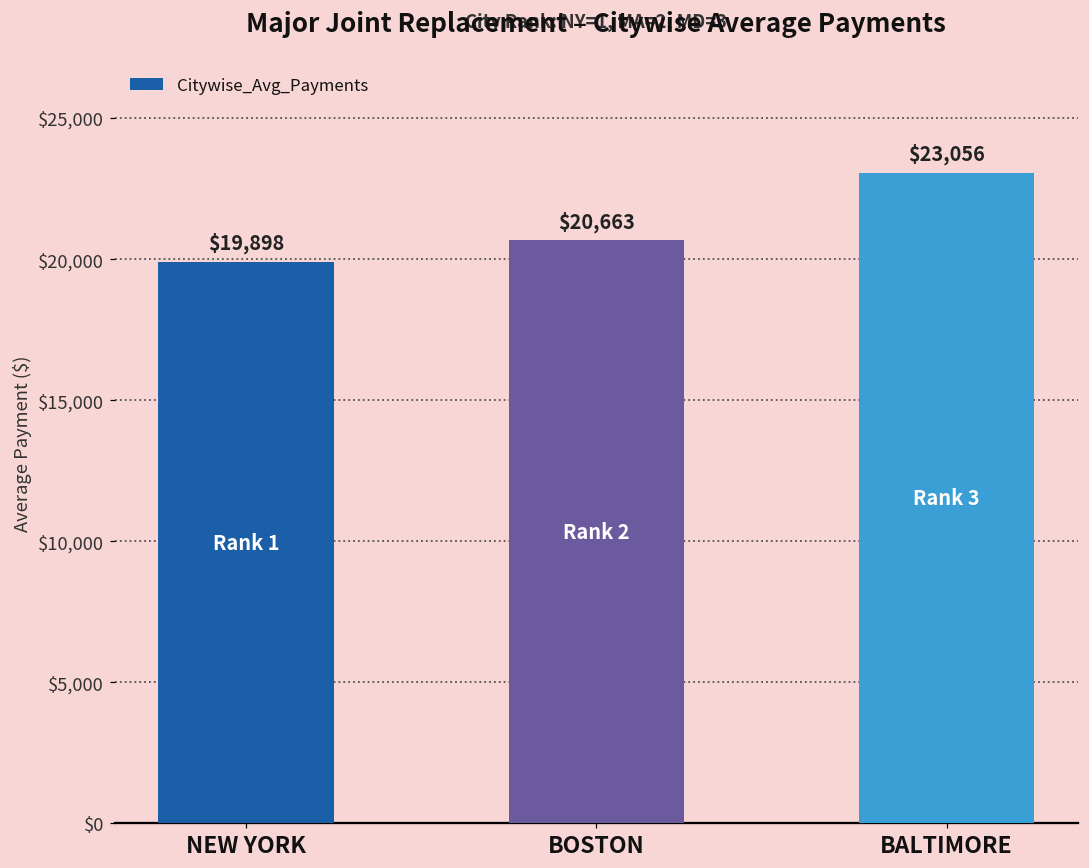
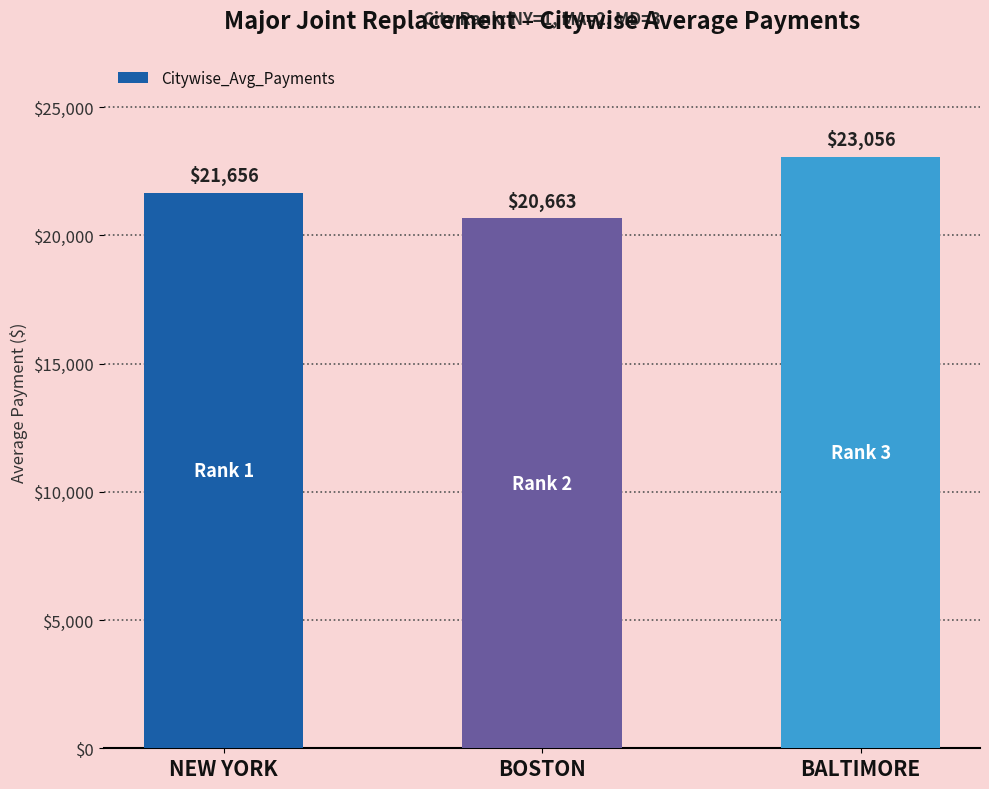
NEW YORK: $19,898 -> $21,656
